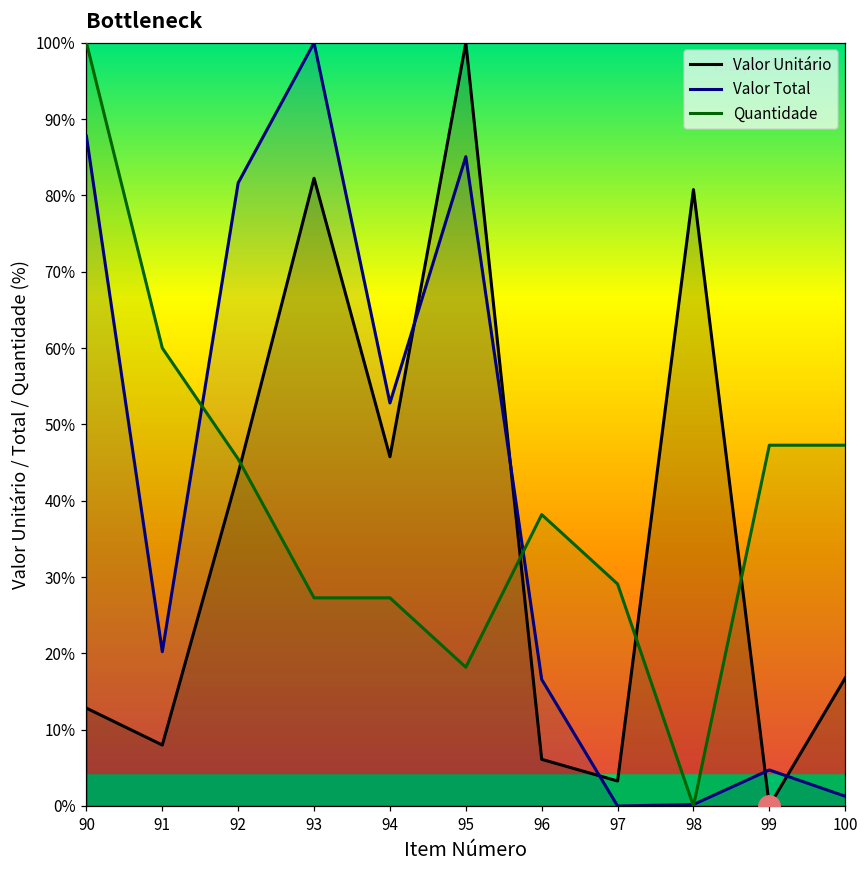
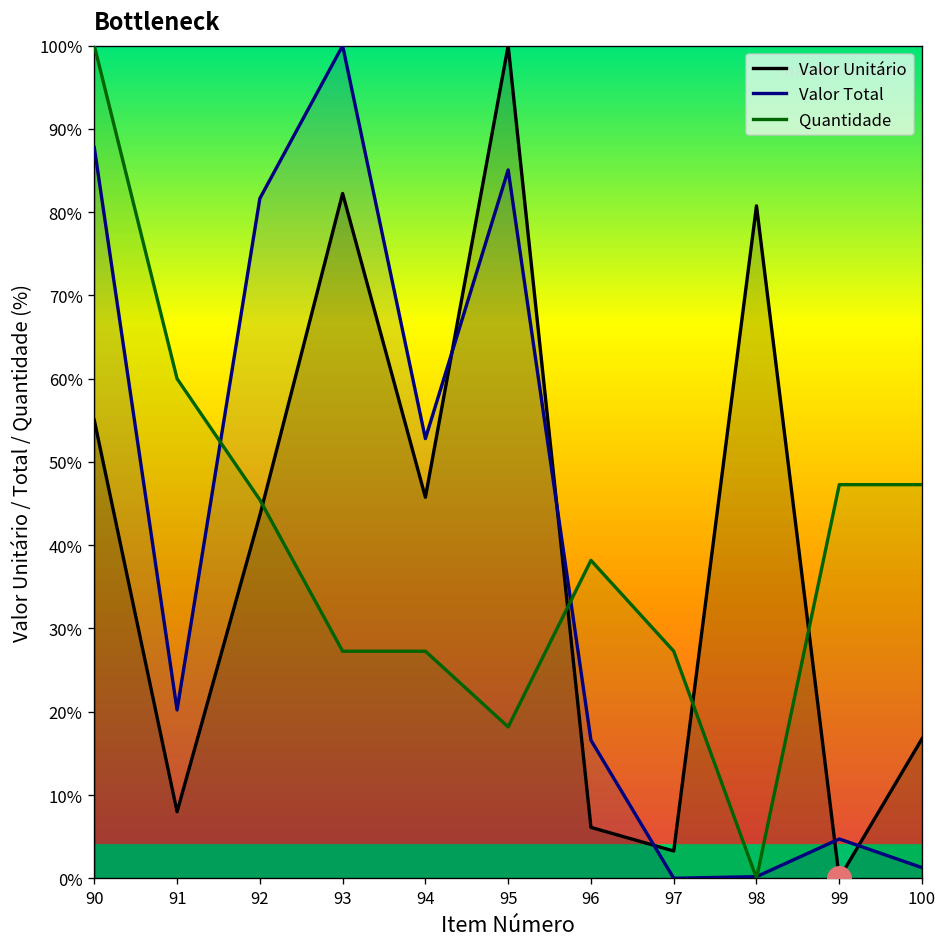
Valor Unitário, 90: 13% -> 55%
Quantidade, 97: 29% -> 27%
